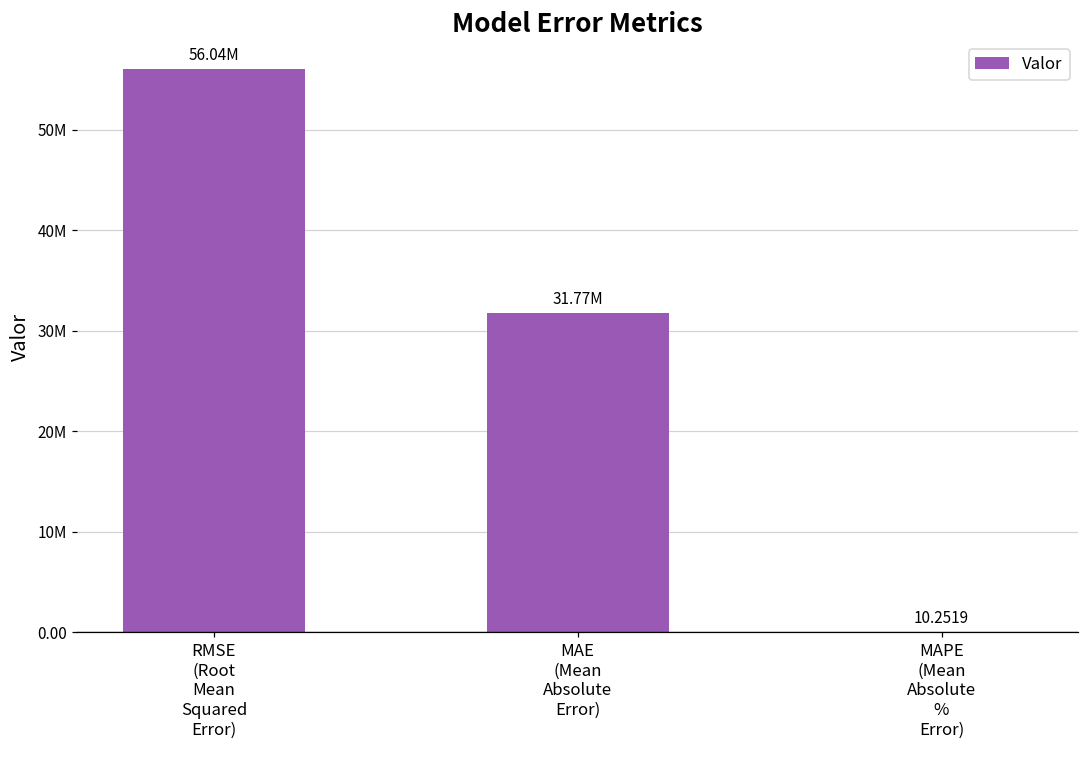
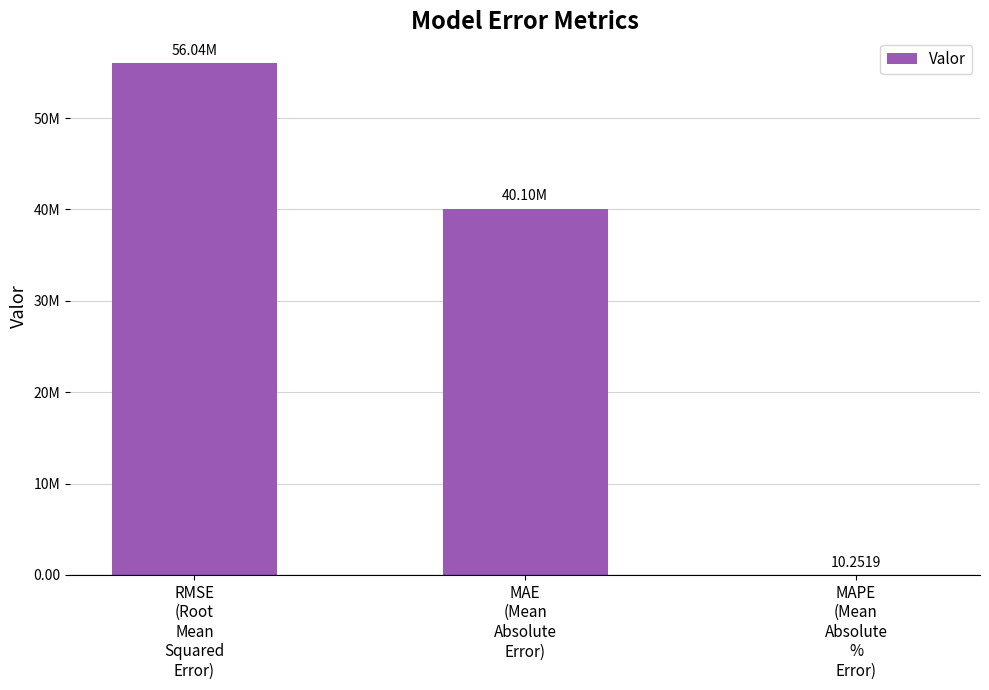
MAE (Mean Absolute Error): 31.77M -> 40.10M
